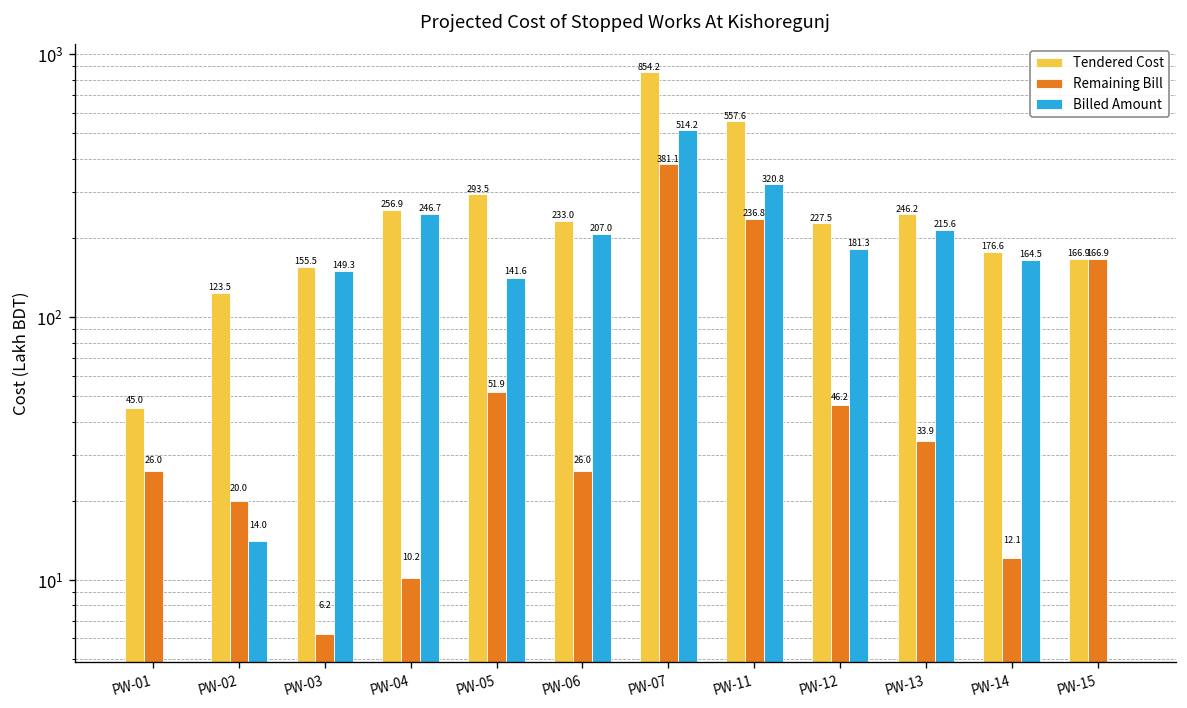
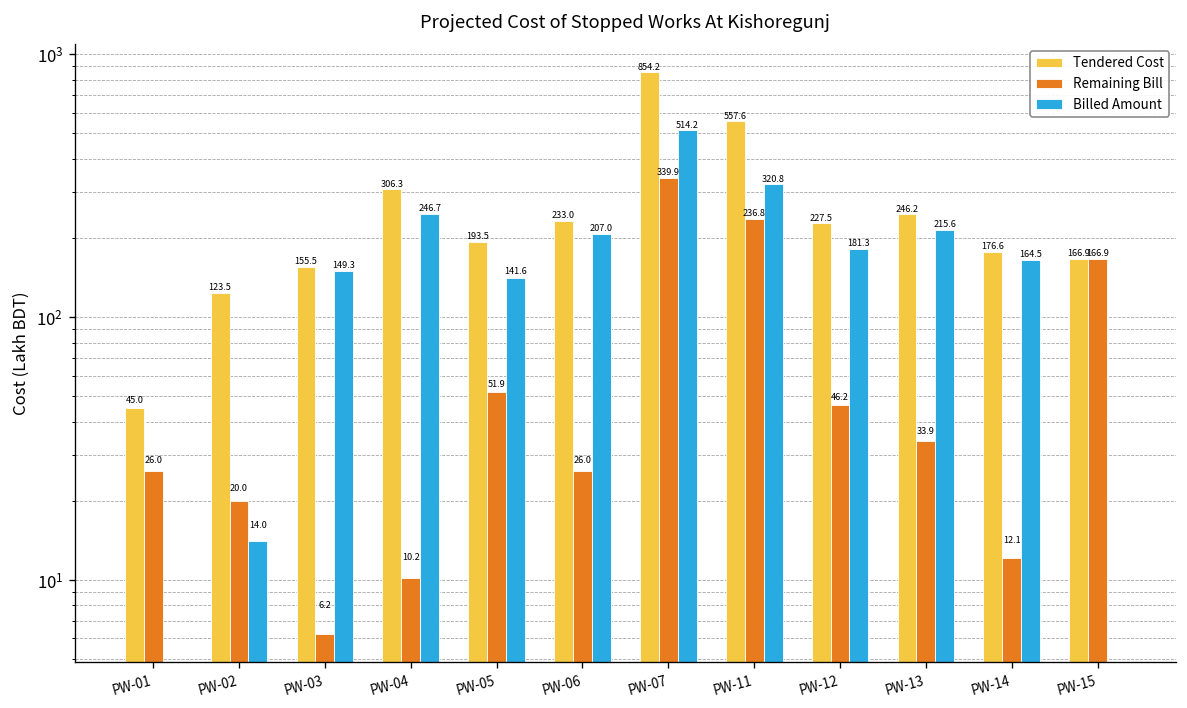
Tendered Cost, PW-04: 256.9 -> 306.3
Tendered Cost, PW-05: 293.5 -> 193.5
Remaining Bill, PW-07: 381.1 -> 339.9
